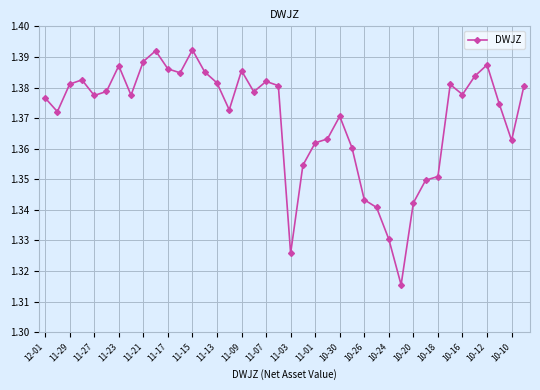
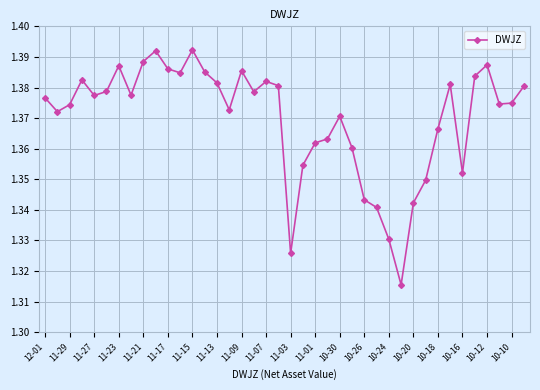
11-29: 1.381 -> 1.374
10-18: 1.351 -> 1.367
10-16: 1.378 -> 1.352
10-10: 1.363 -> 1.375
